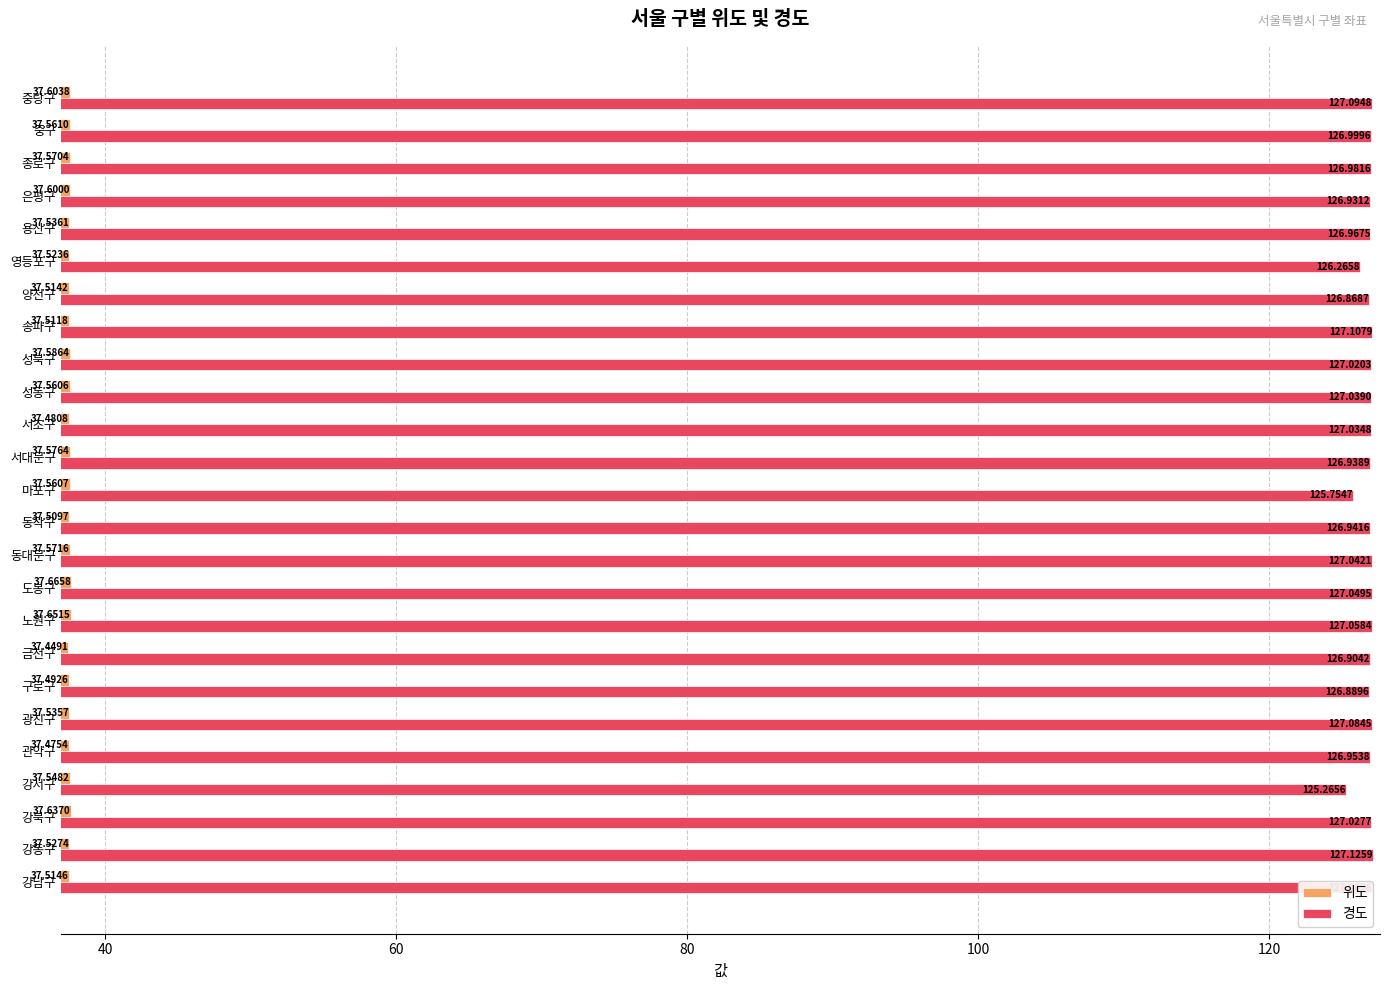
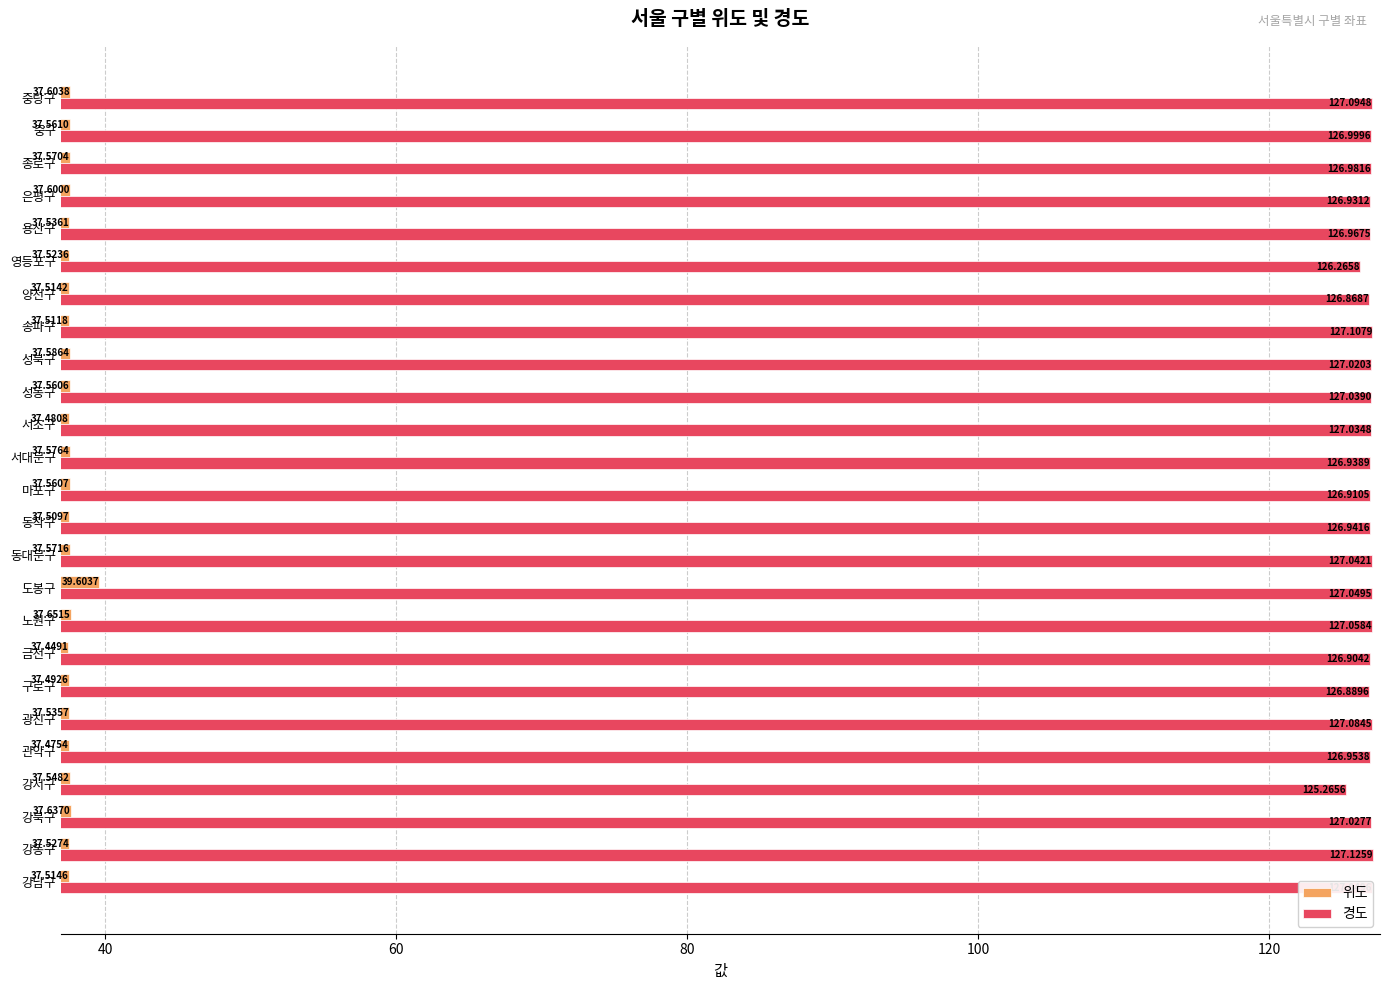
경도, 마포구: 125.7547 -> 126.9105
위도, 도봉구: 37.6658 -> 39.6037
